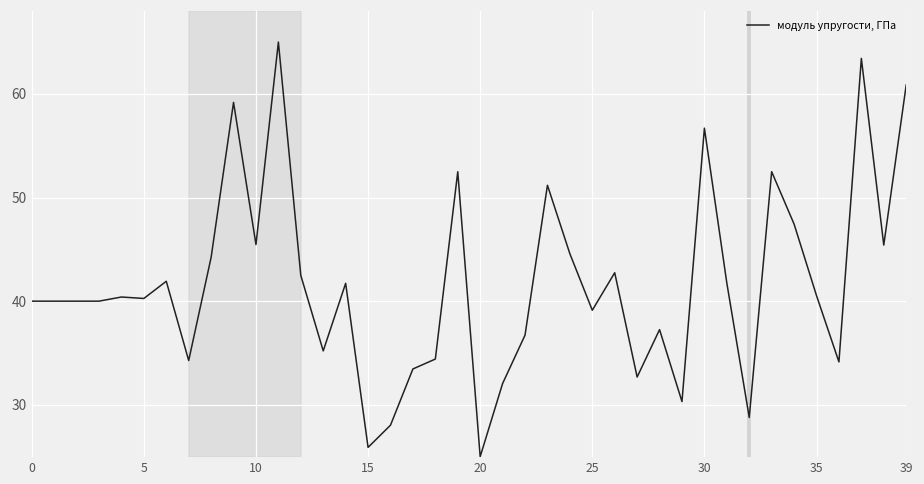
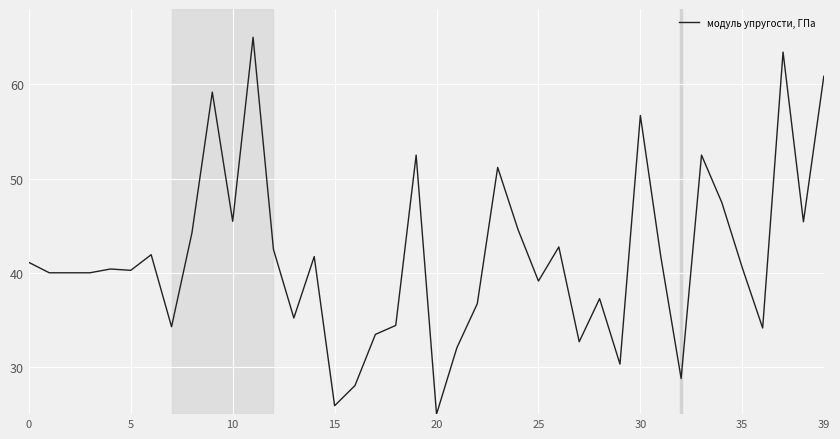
0: 40 -> 41
